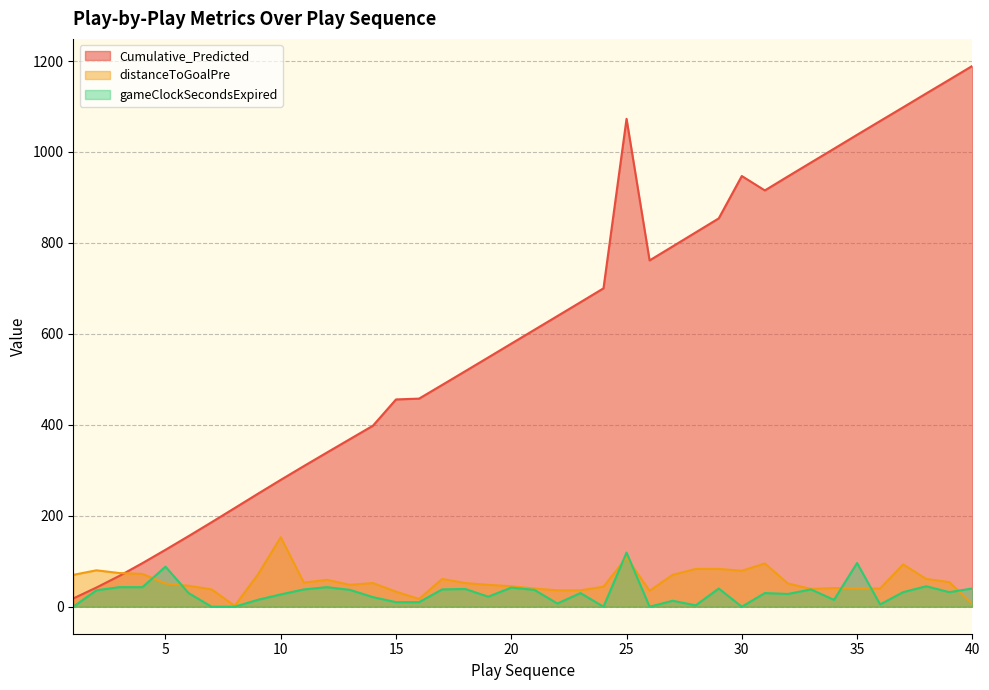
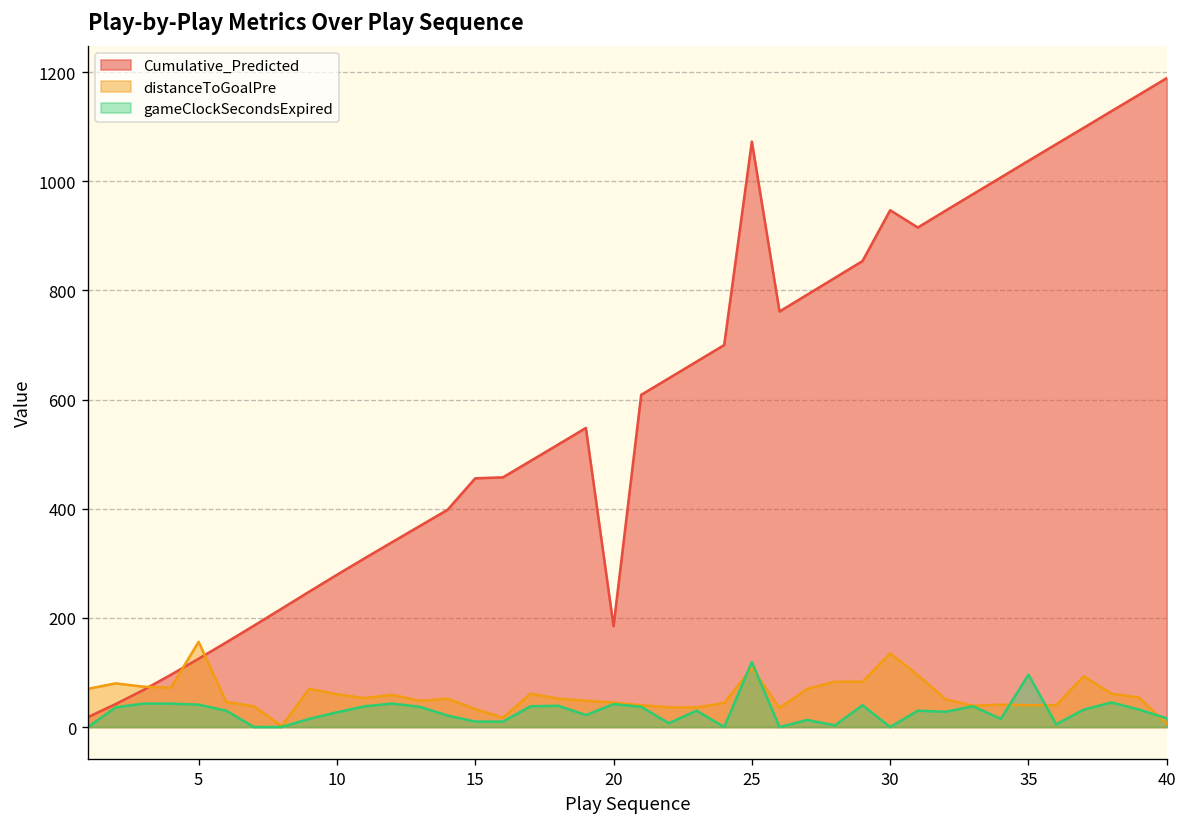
distanceToGoalPre, 5: 50 -> 160
gameClockSecondsExpired, 5: 90 -> 40
distanceToGoalPre, 10: 150 -> 60
Cumulative_Predicted, 20: 580 -> 180
distanceToGoalPre, 30: 80 -> 140
gameClockSecondsExpired, 40: 40 -> 20
